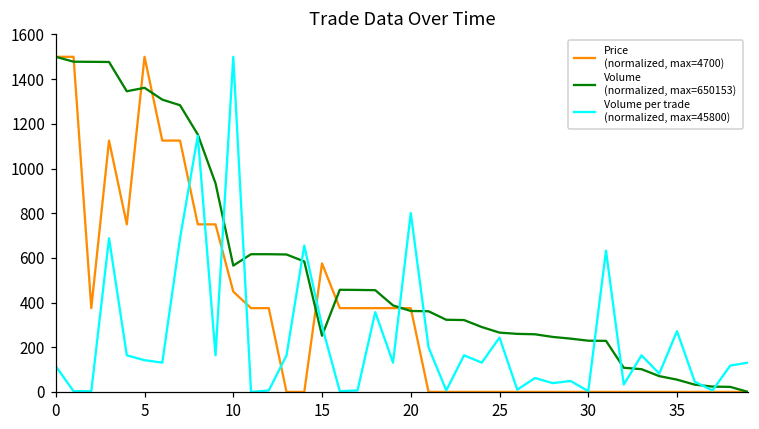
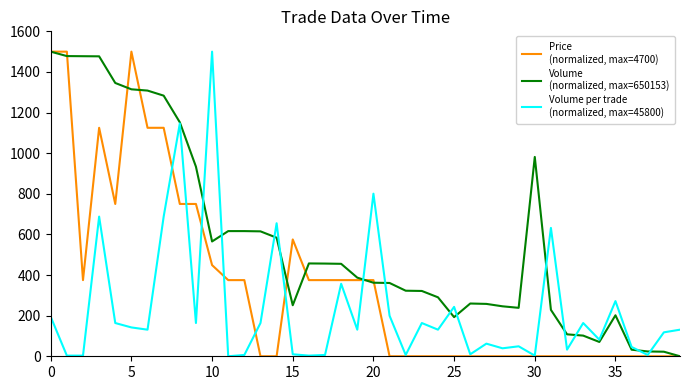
Volume per trade (normalized, max=45800), 0: 110 -> 190
Volume (normalized, max=650153), 5: 1360 -> 1310
Volume per trade (normalized, max=45800), 15: 290 -> 10
Volume (normalized, max=650153), 25: 270 -> 190
Volume (normalized, max=650153), 30: 230 -> 980
Volume (normalized, max=650153), 35: 50 -> 200
